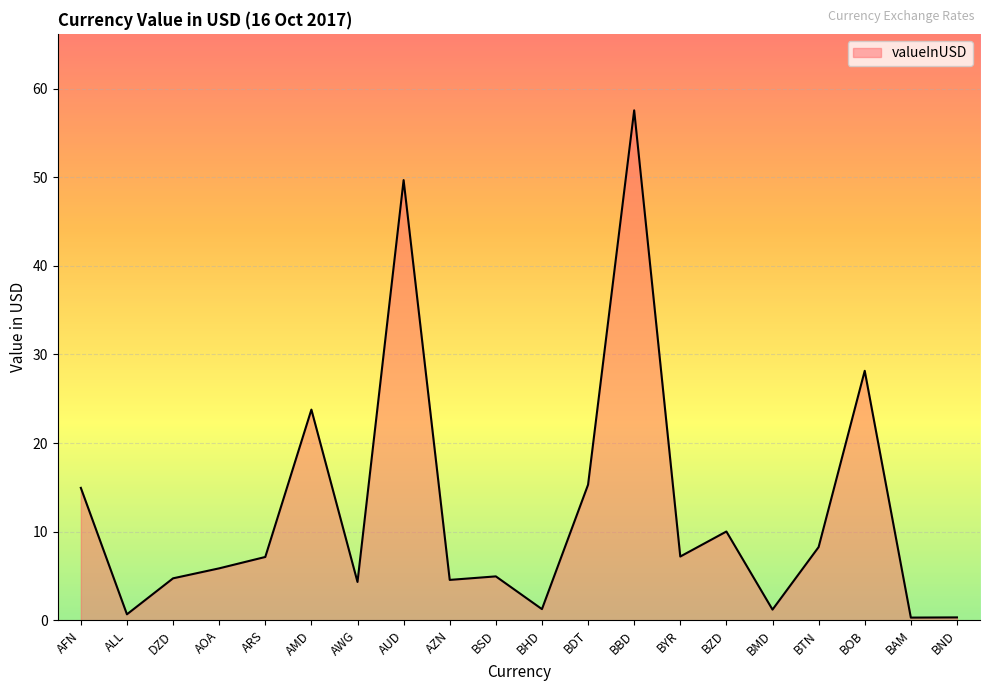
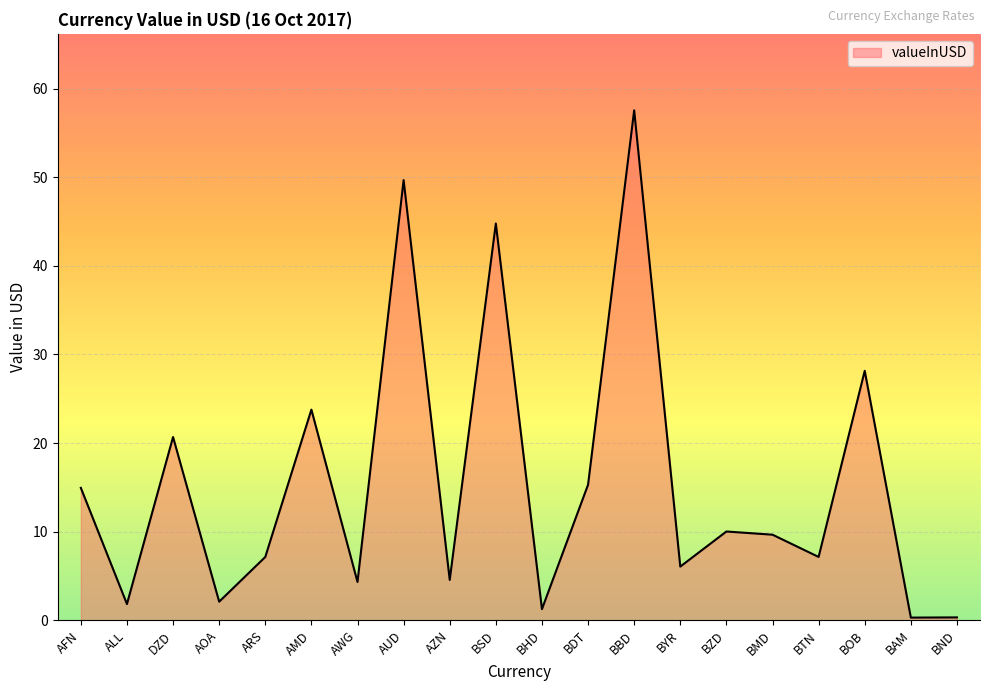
ALL: 1 -> 2
DZD: 5 -> 21
AOA: 6 -> 2
BSD: 5 -> 45
BYR: 7 -> 6
BMD: 1 -> 10
BTN: 8 -> 7
